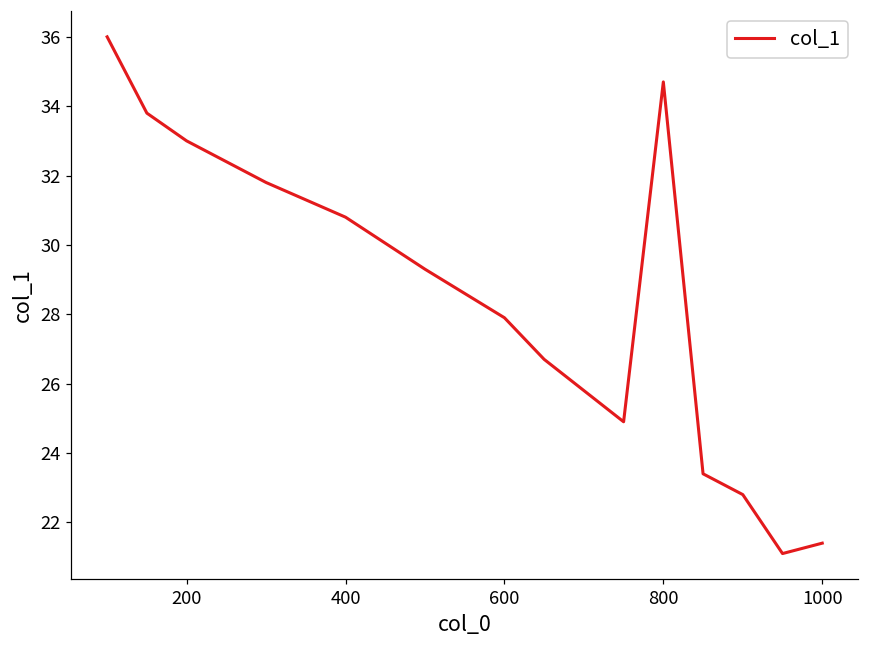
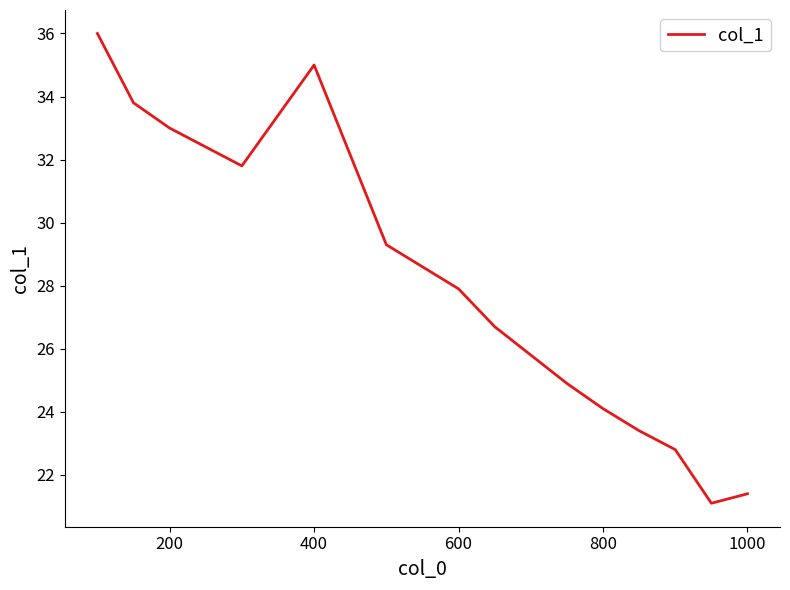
400: 30.8 -> 35.0
800: 34.7 -> 24.1
